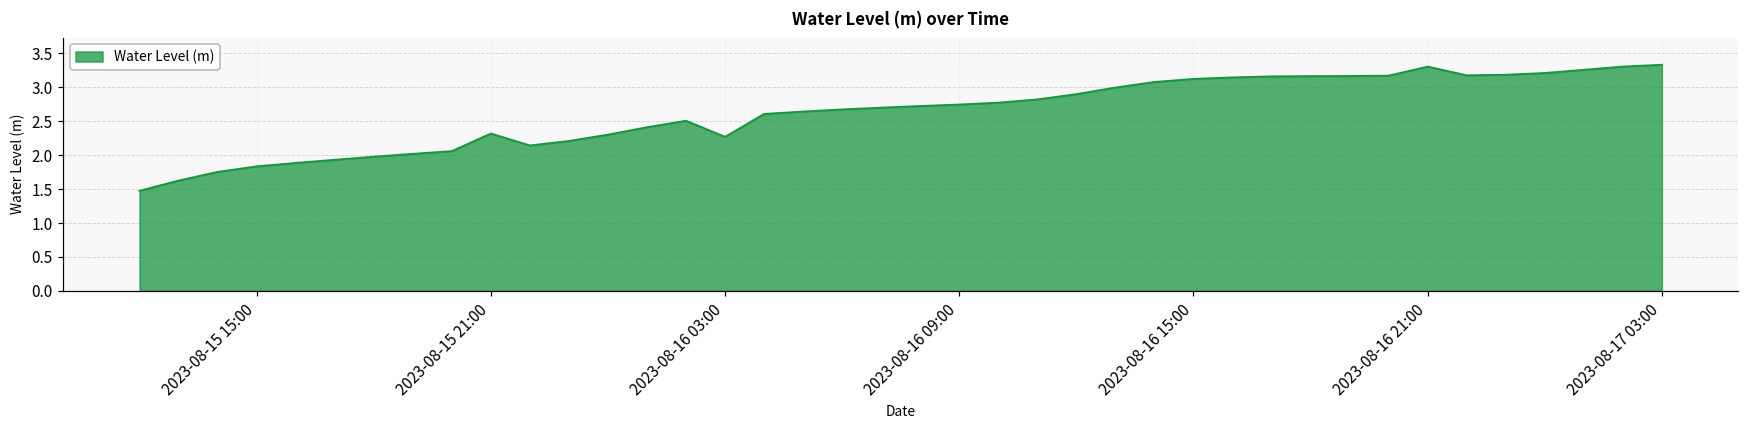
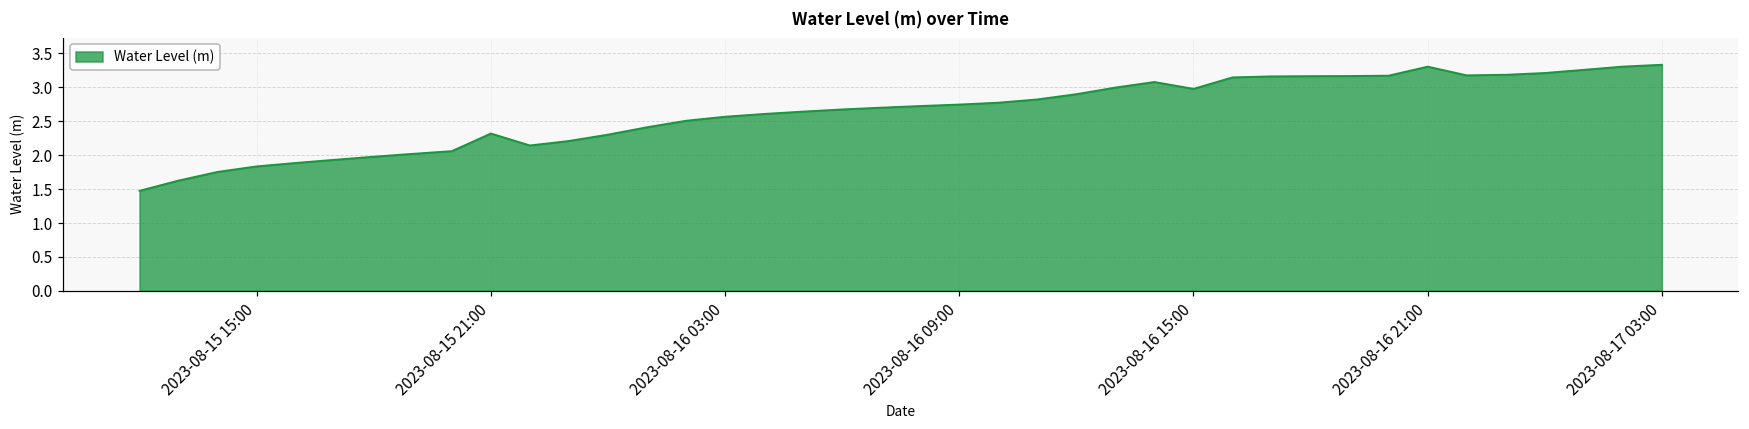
2023-08-16 03:00: 2.3 -> 2.6
2023-08-16 15:00: 3.1 -> 3.0
